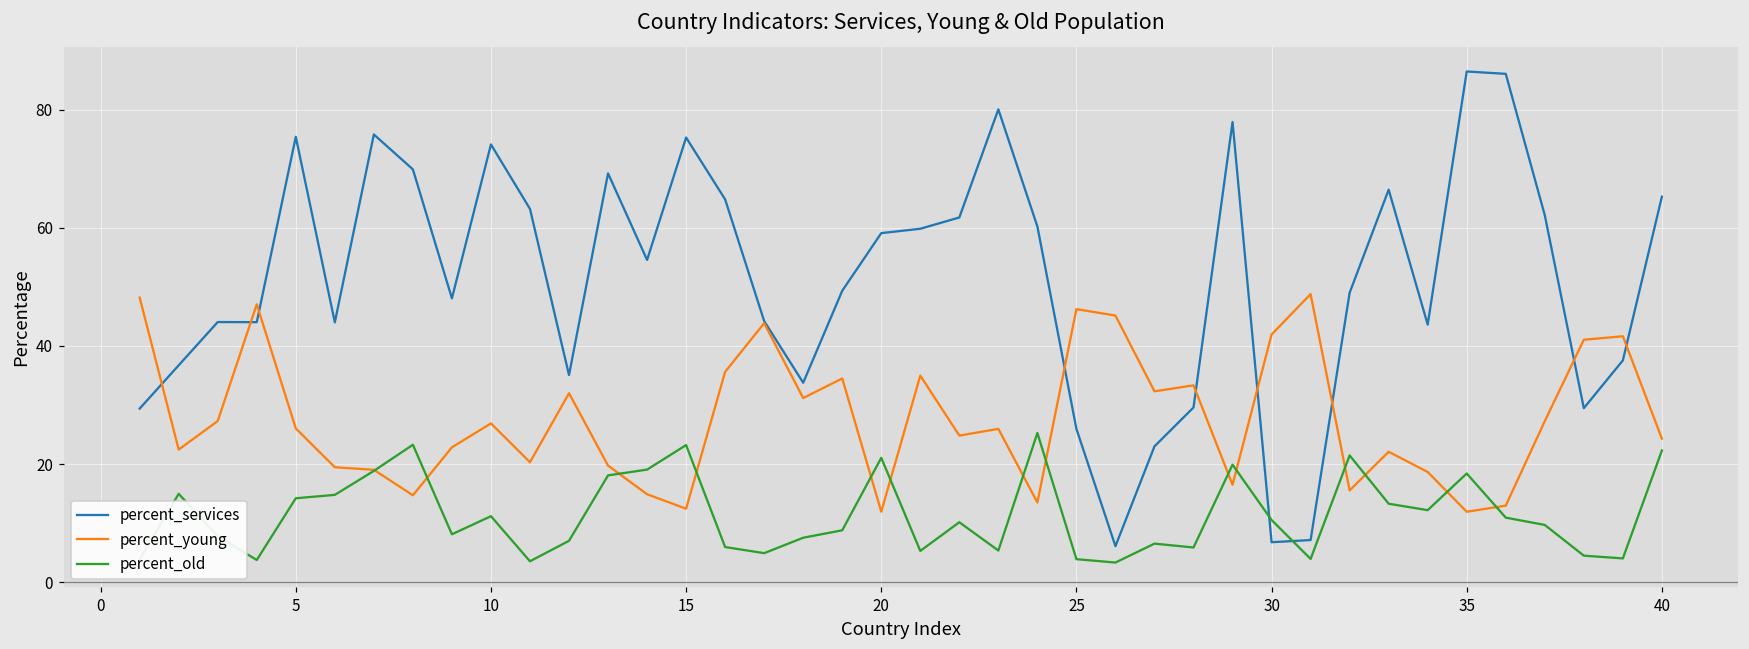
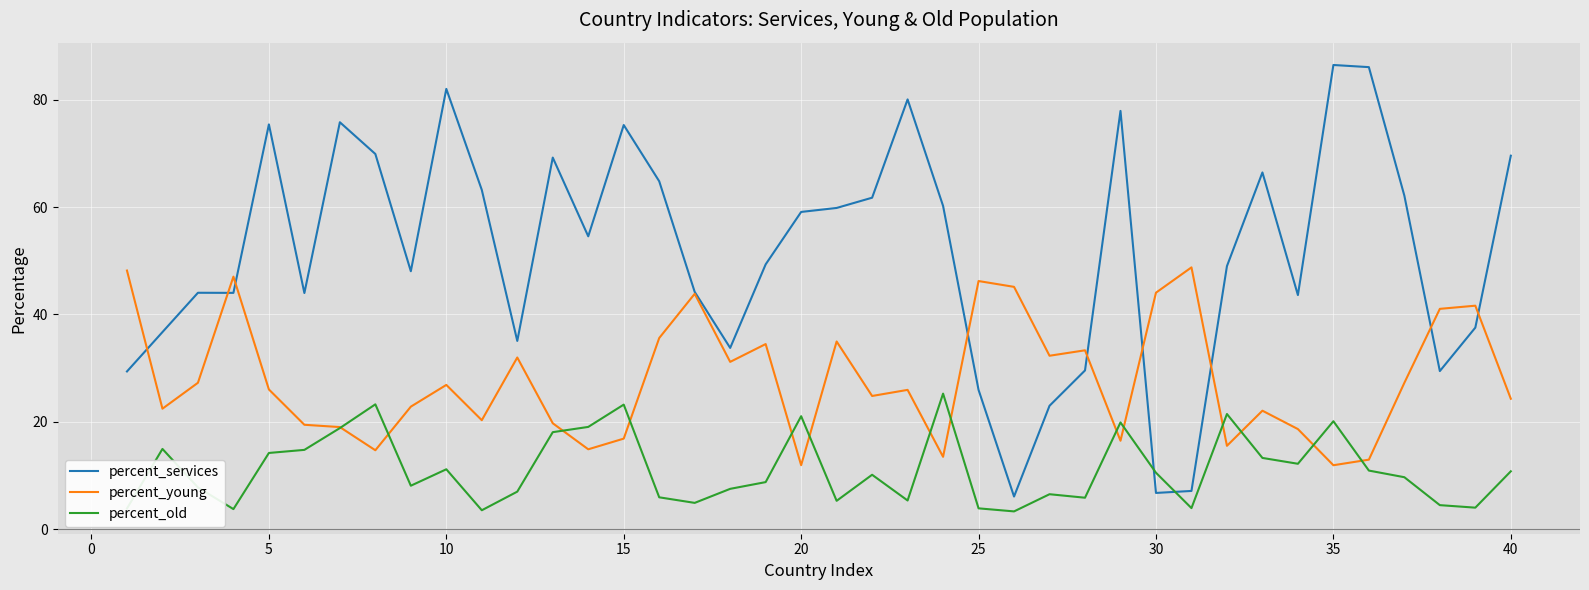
percent_services, 10: 74 -> 82
percent_young, 15: 12 -> 17
percent_young, 30: 42 -> 44
percent_old, 35: 18 -> 20
percent_services, 40: 65 -> 70
percent_old, 40: 22 -> 11
